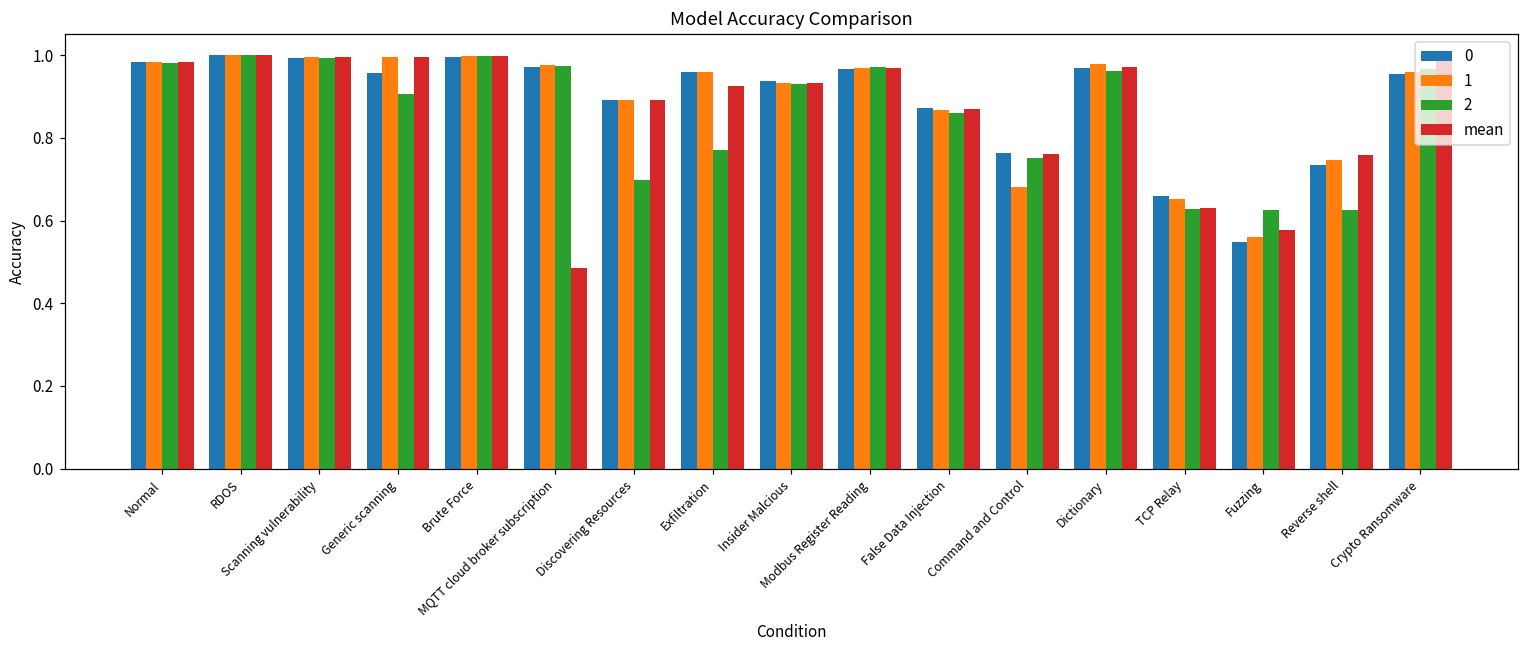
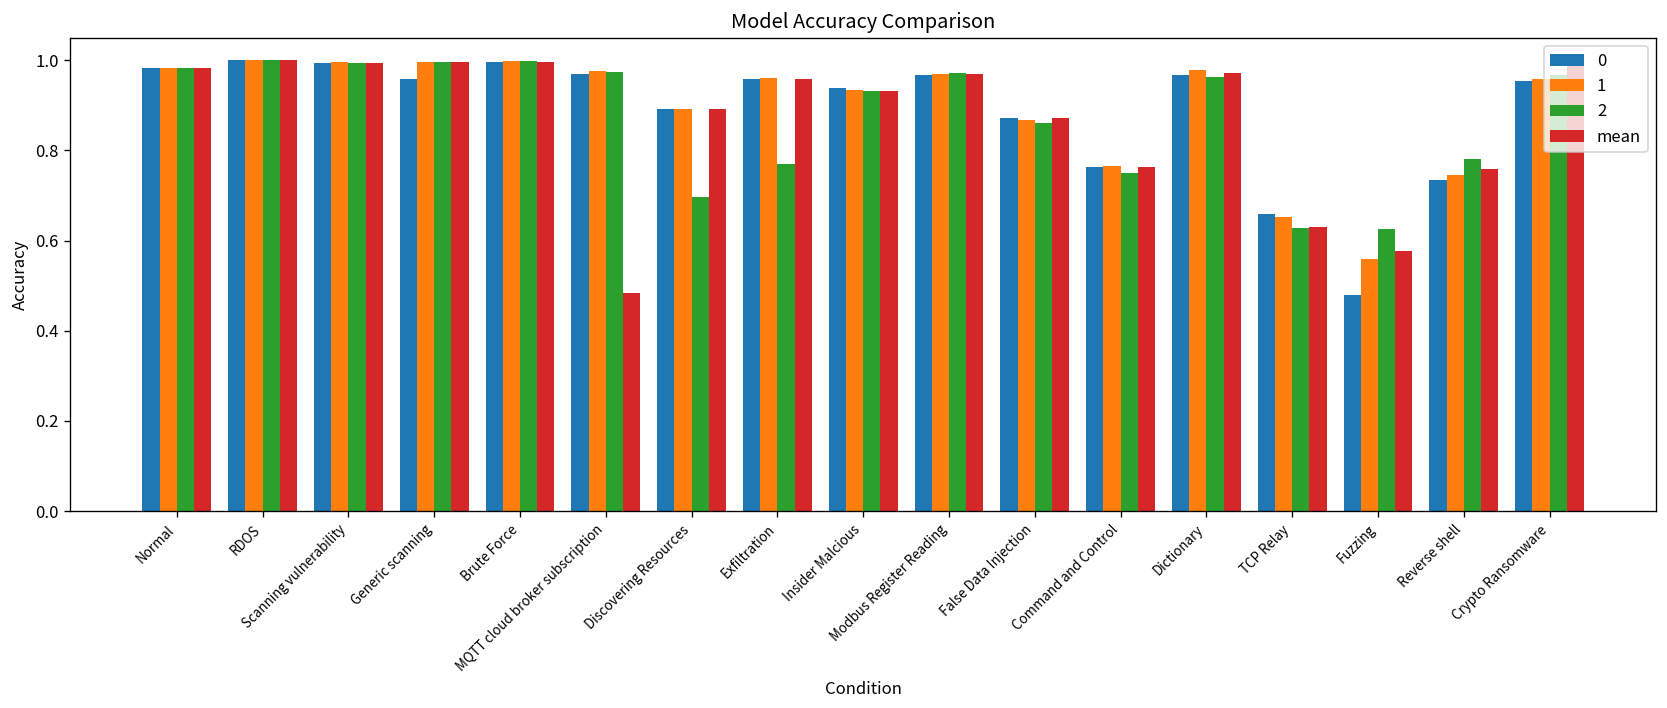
2, Generic scanning: 0.90 -> 0.99
mean, Exfiltration: 0.93 -> 0.96
1, Command and Control: 0.68 -> 0.77
0, Fuzzing: 0.55 -> 0.48
2, Reverse shell: 0.63 -> 0.78
